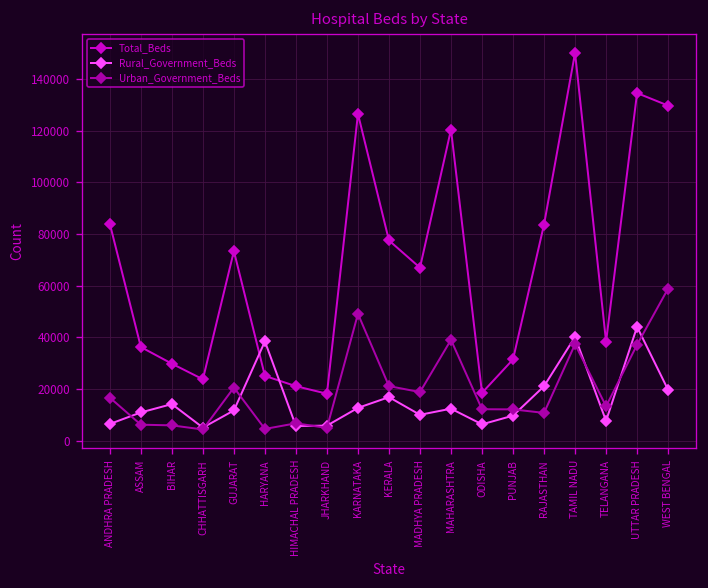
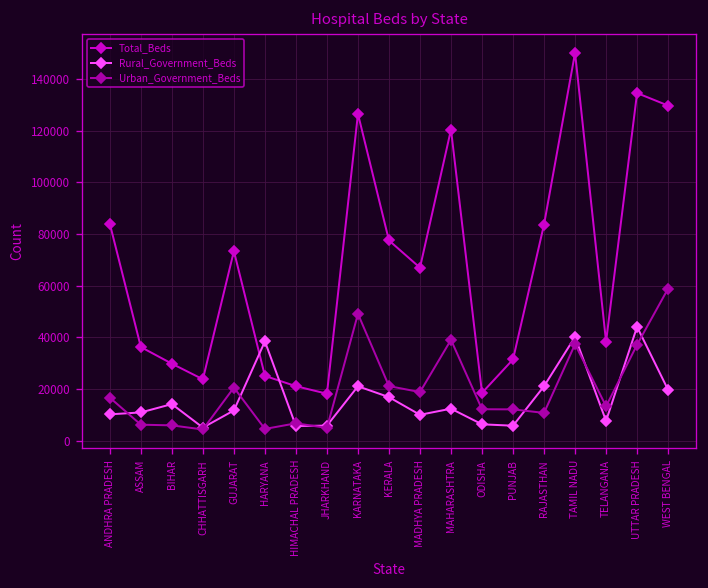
Rural_Government_Beds, ANDHRA PRADESH: 6000 -> 10000
Rural_Government_Beds, KARNATAKA: 13000 -> 21000
Rural_Government_Beds, PUNJAB: 10000 -> 6000
